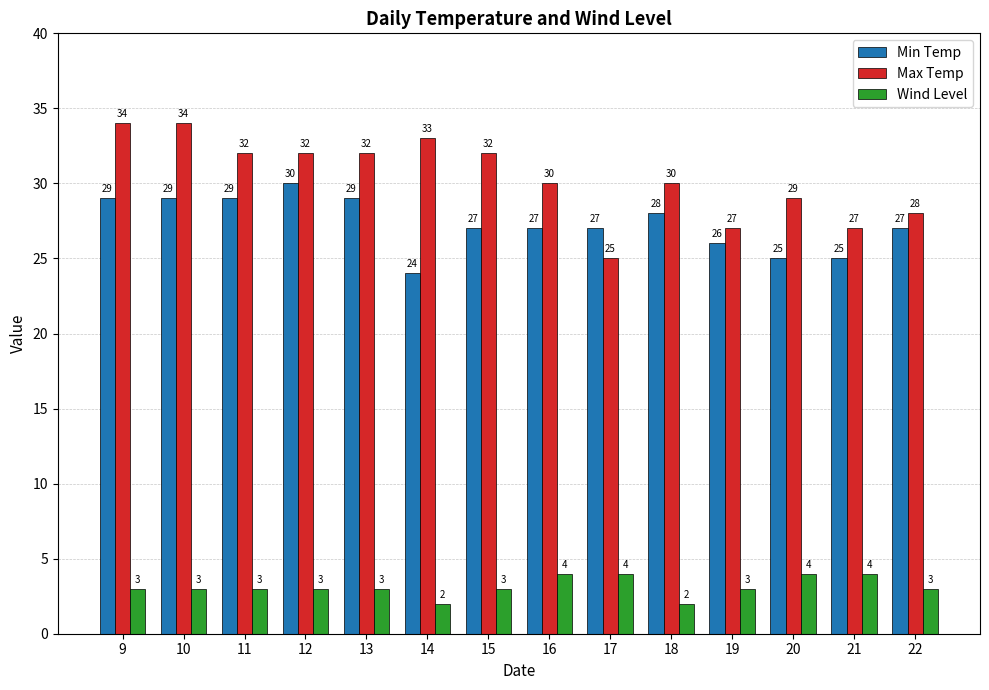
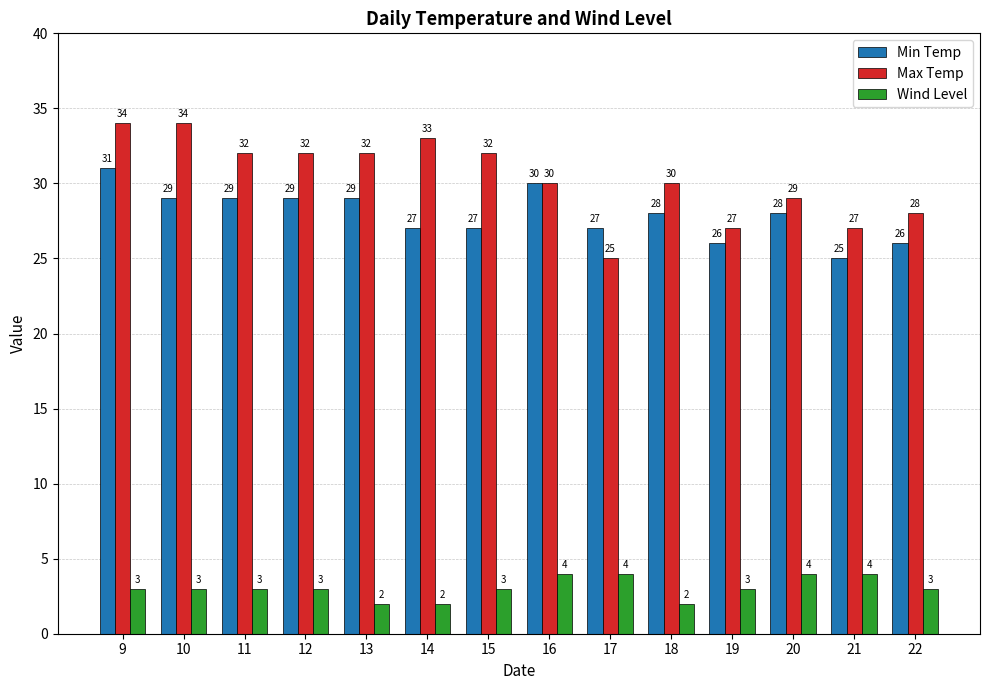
Min Temp, 9: 29 -> 31
Min Temp, 12: 30 -> 29
Wind Level, 13: 3 -> 2
Min Temp, 14: 24 -> 27
Min Temp, 16: 27 -> 30
Min Temp, 20: 25 -> 28
Min Temp, 22: 27 -> 26
